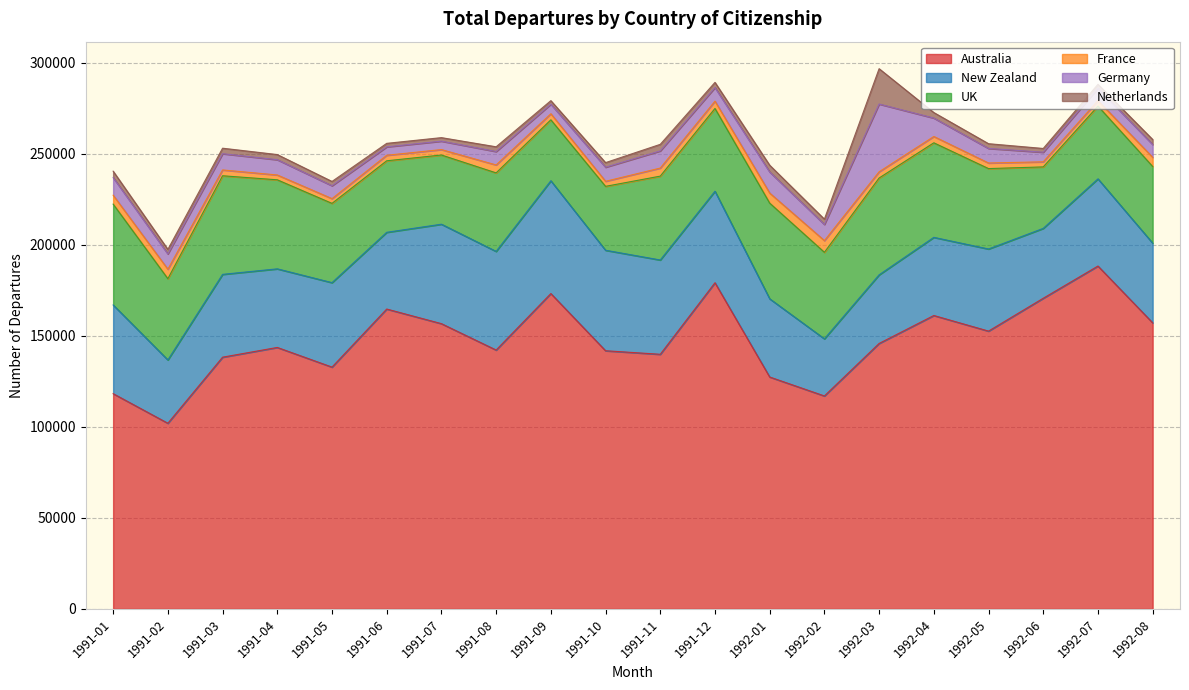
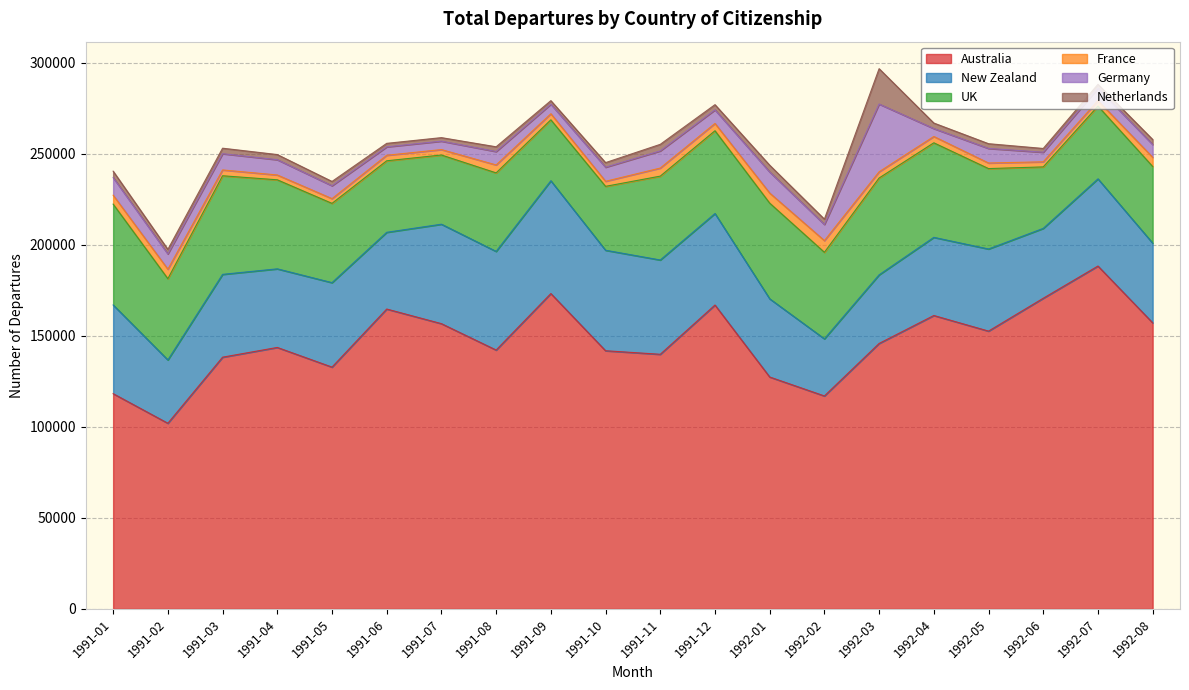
Australia, 1991-12: 179000 -> 167000
Germany, 1992-04: 10000 -> 4000
